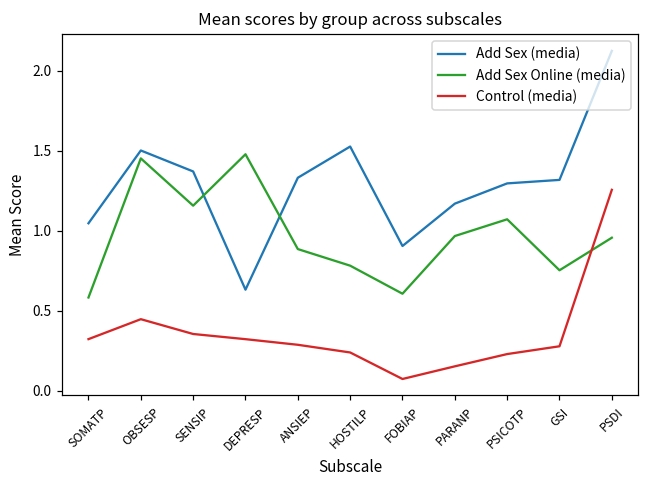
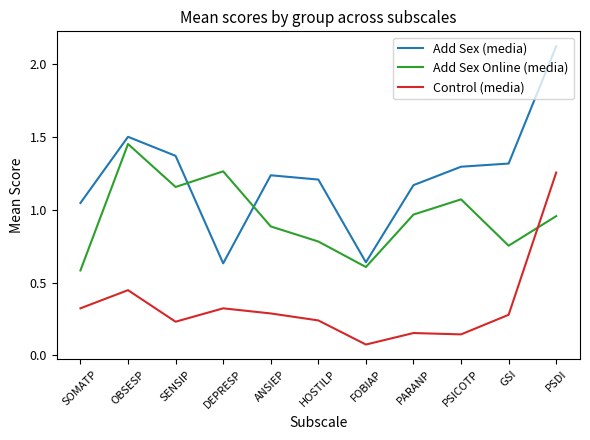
Control (media), SENSIP: 0.36 -> 0.23
Add Sex Online (media), DEPRESP: 1.48 -> 1.26
Add Sex (media), ANSIEP: 1.33 -> 1.24
Add Sex (media), HOSTILP: 1.53 -> 1.21
Add Sex (media), FOBIAP: 0.91 -> 0.64
Control (media), PSICOTP: 0.23 -> 0.14
